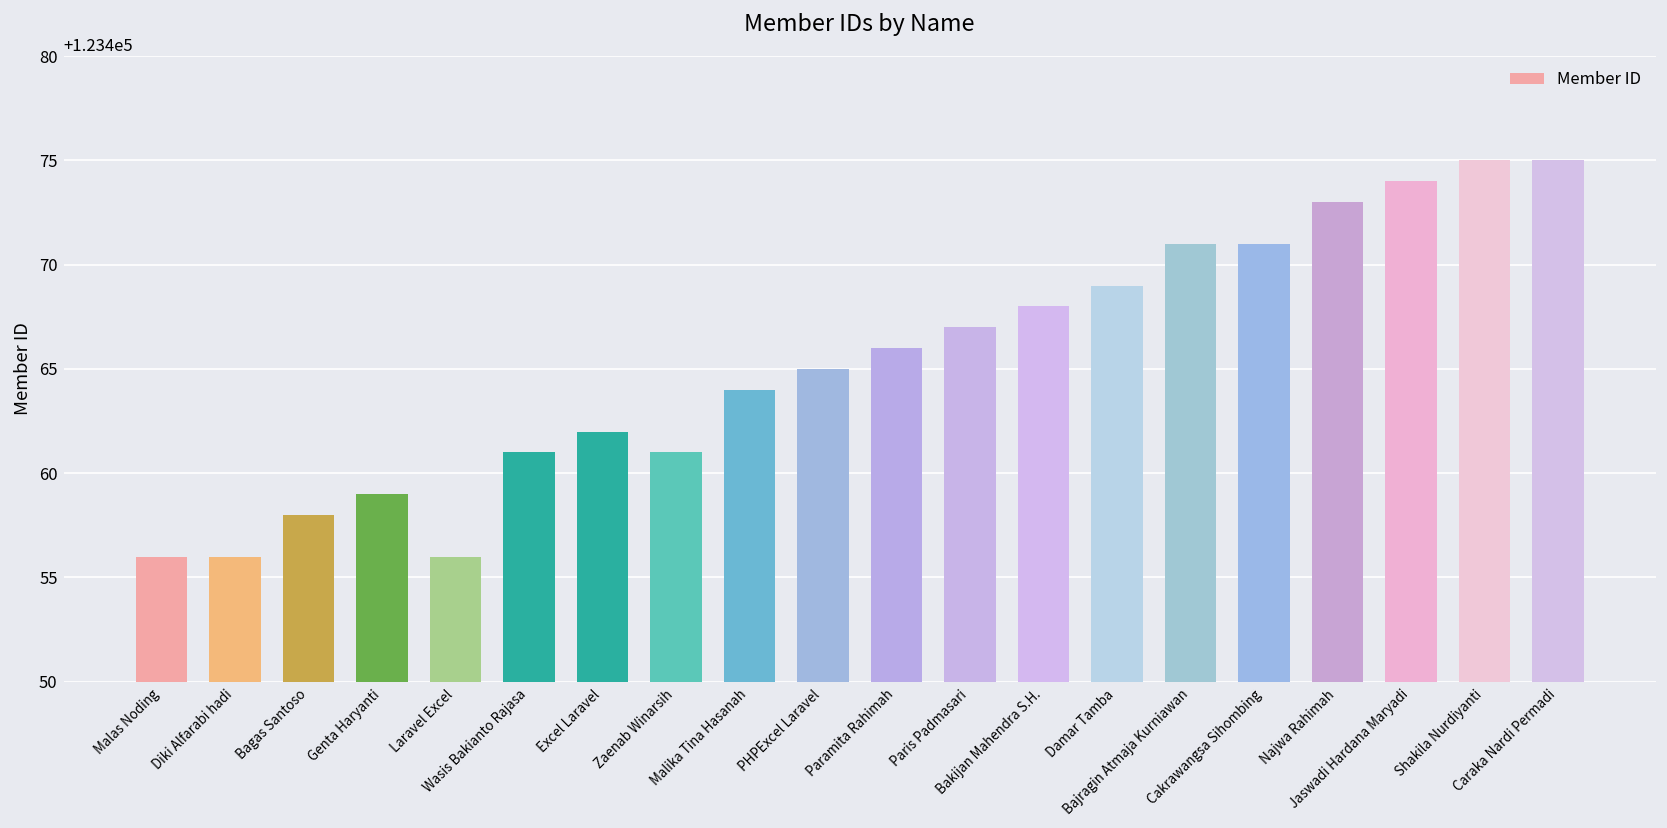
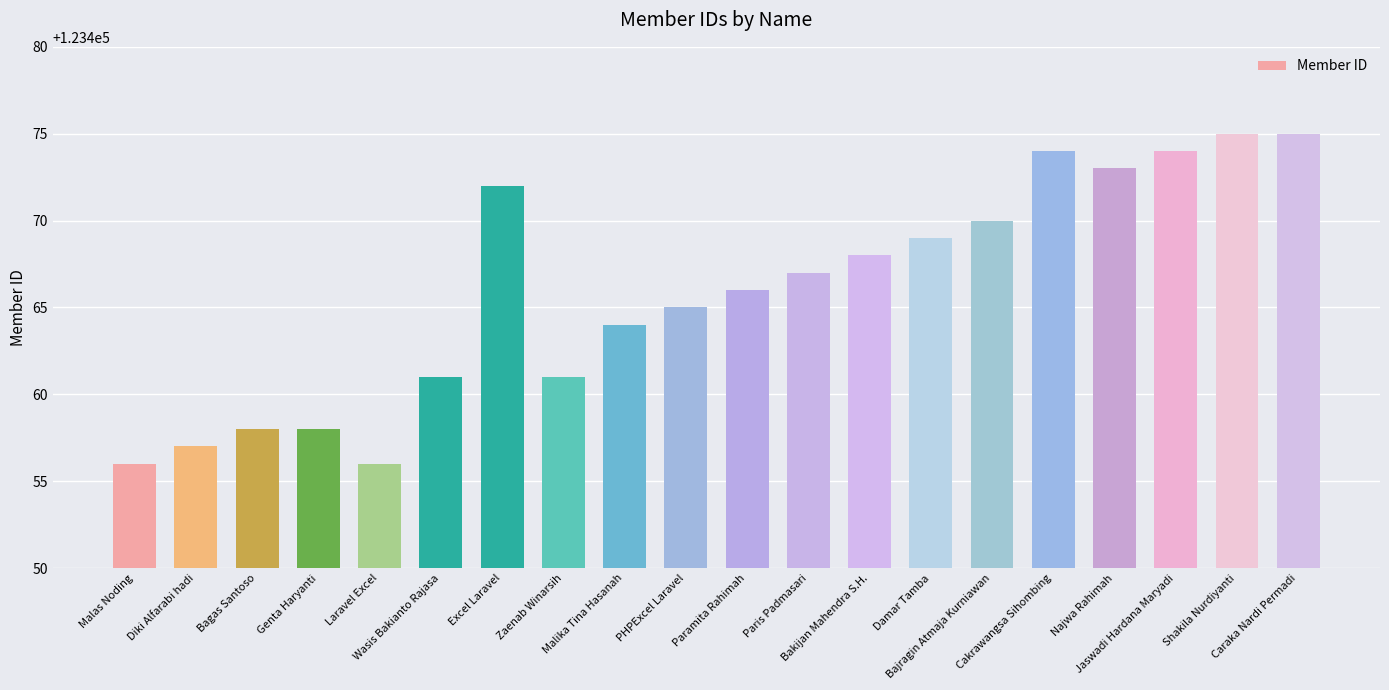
Diki Alfarabi hadi: 123456 -> 123457
Genta Haryanti: 123459 -> 123458
Excel Laravel: 123462 -> 123472
Bajragin Atmaja Kurniawan: 123471 -> 123470
Cakrawangsa Sihombing: 123471 -> 123474
